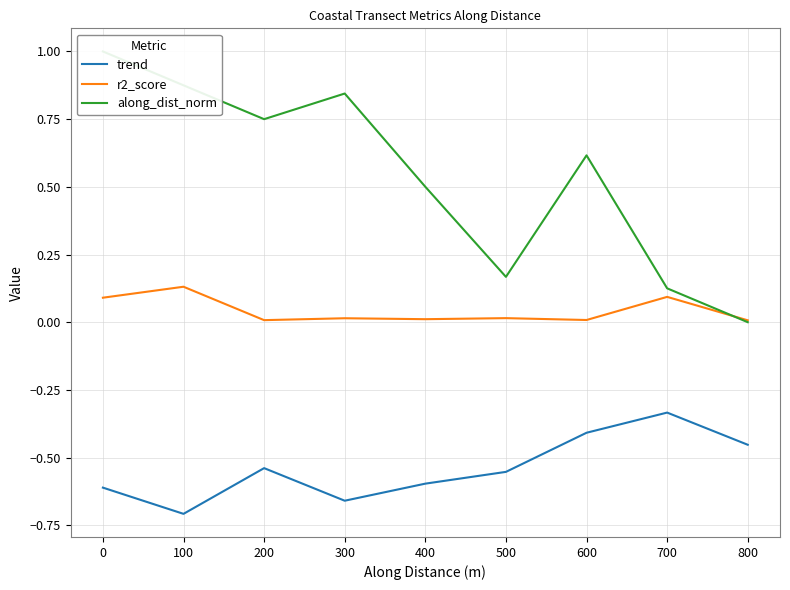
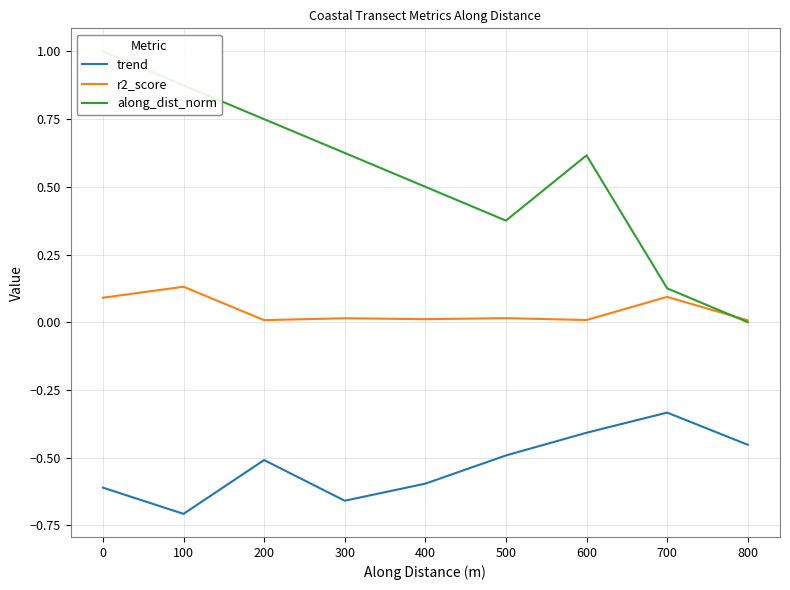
trend, 200: -0.54 -> -0.51
along_dist_norm, 300: 0.84 -> 0.63
trend, 500: -0.55 -> -0.49
along_dist_norm, 500: 0.17 -> 0.38
